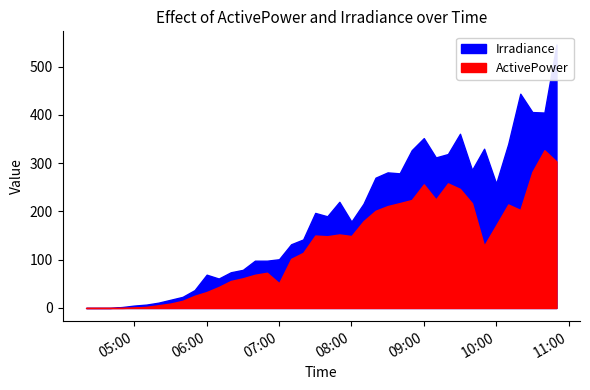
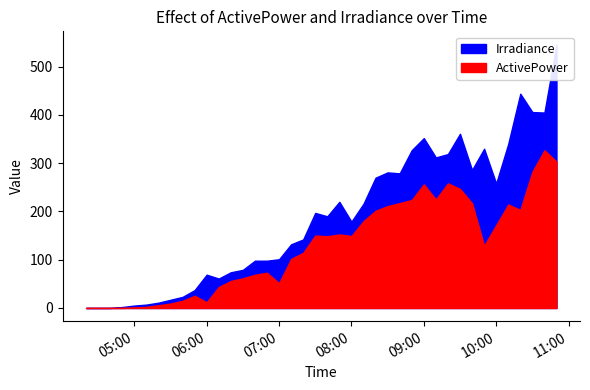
ActivePower, 06:00: 30 -> 10
